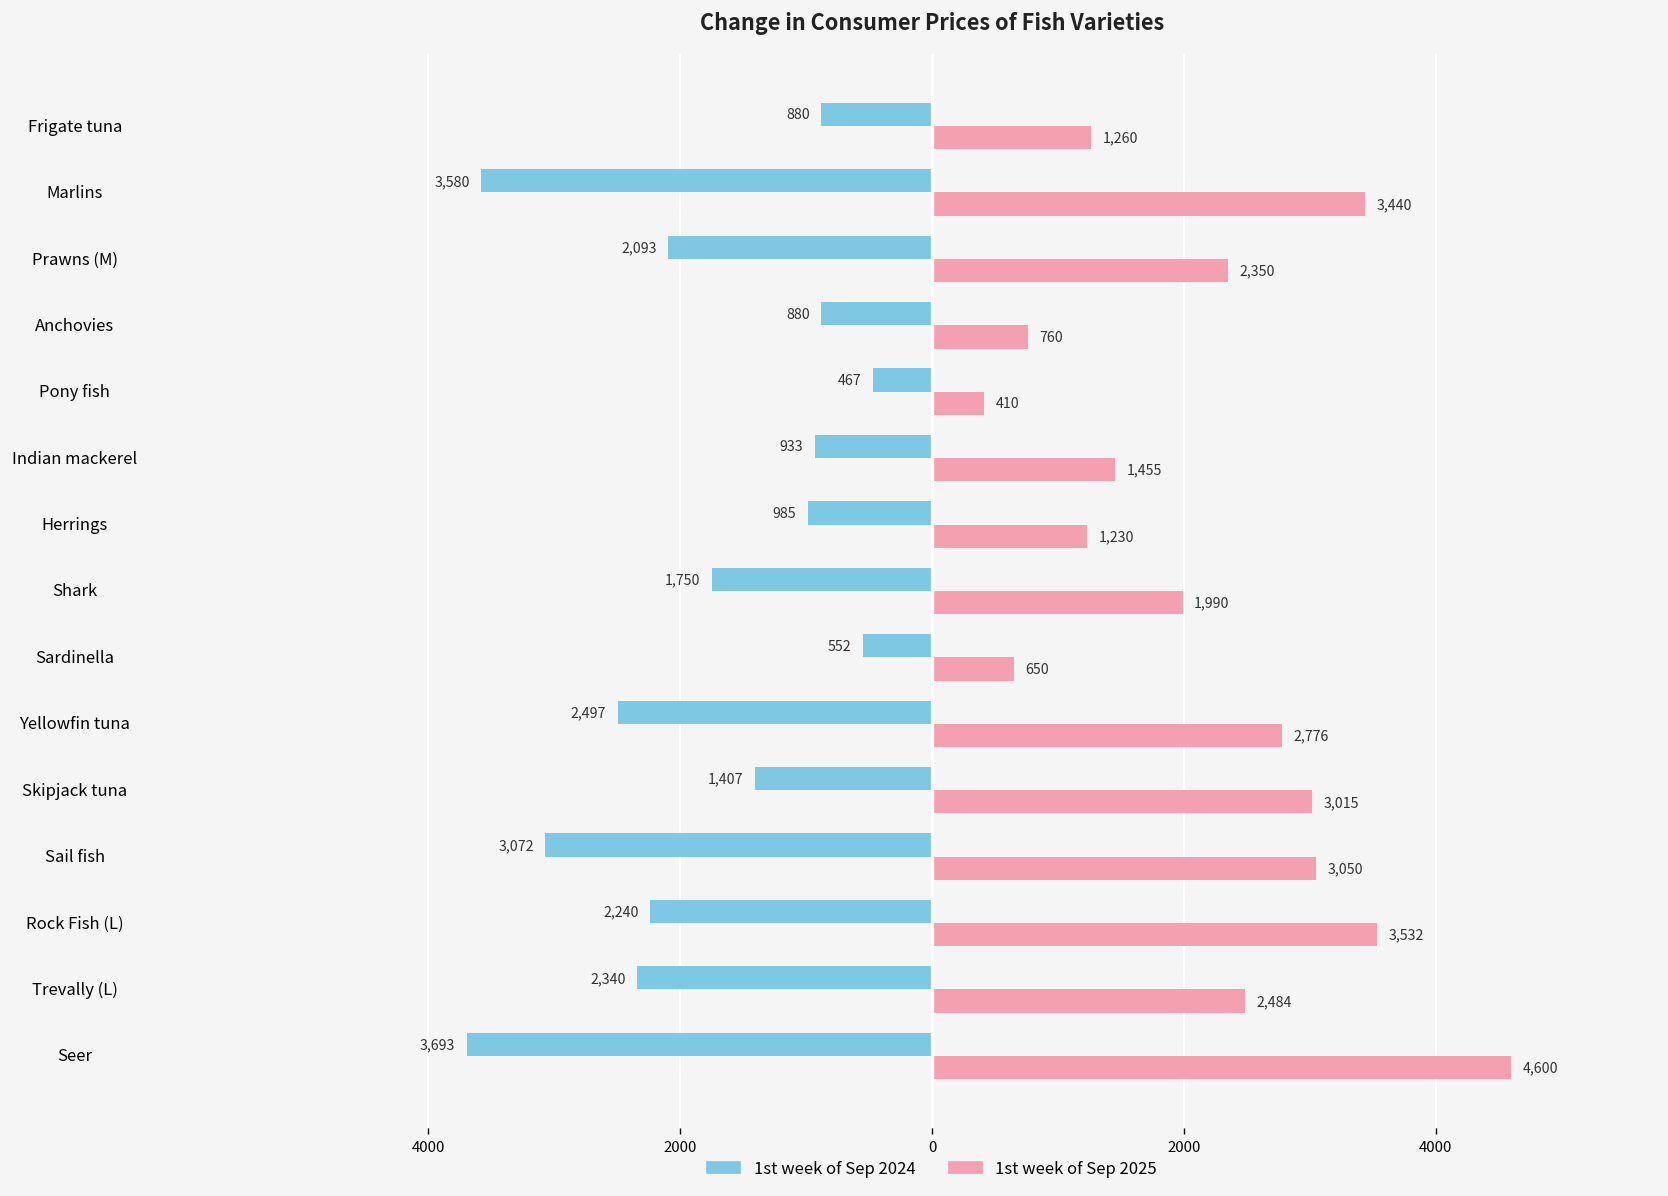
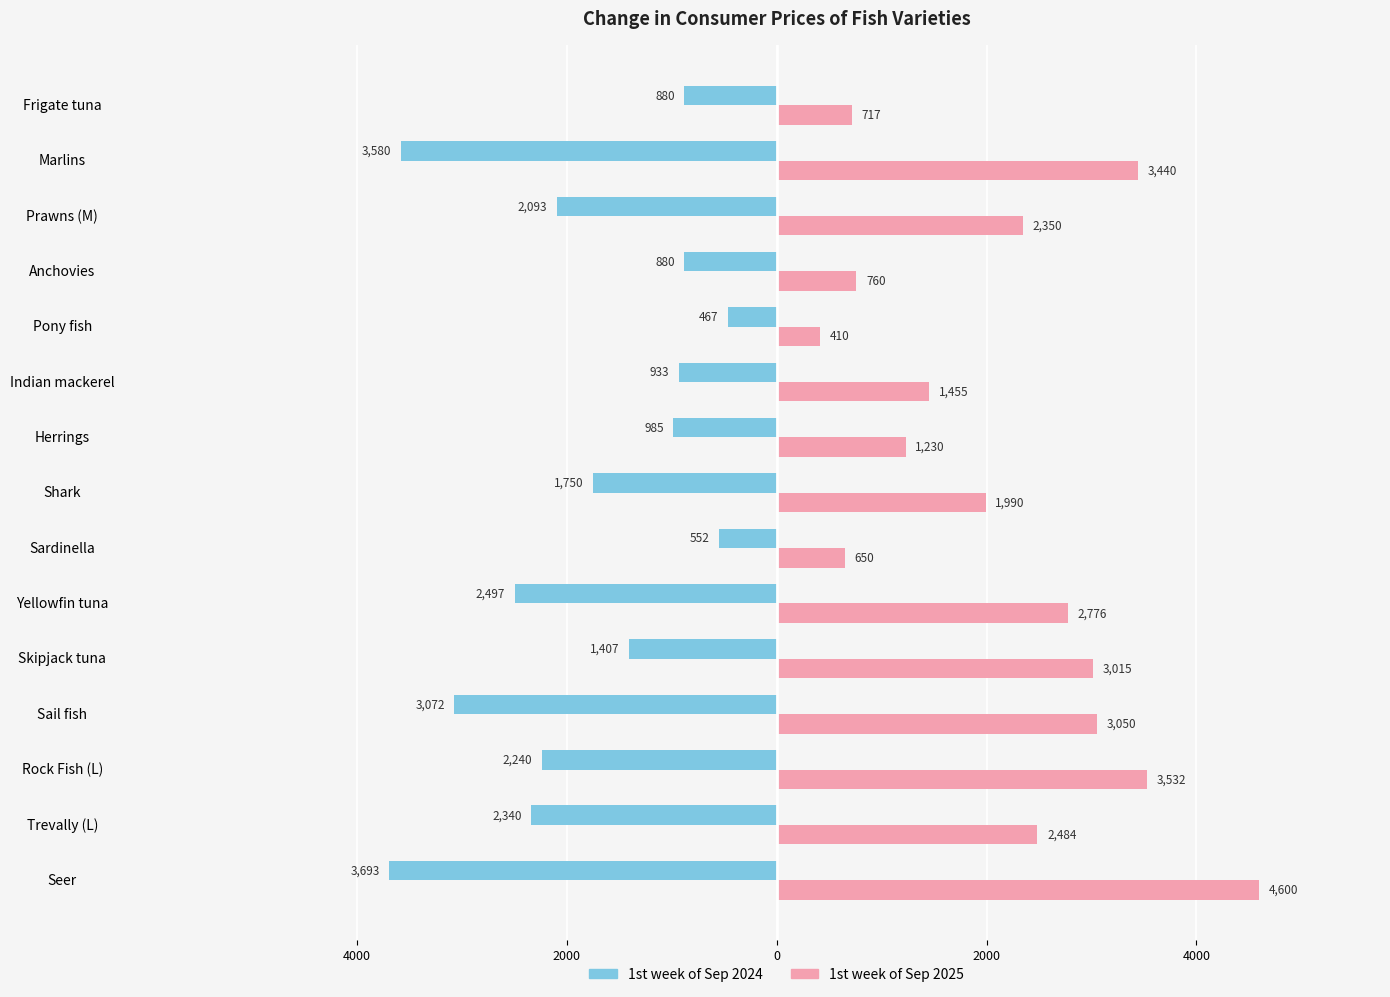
1st week of Sep 2025, Frigate tuna: 1,260 -> 717
